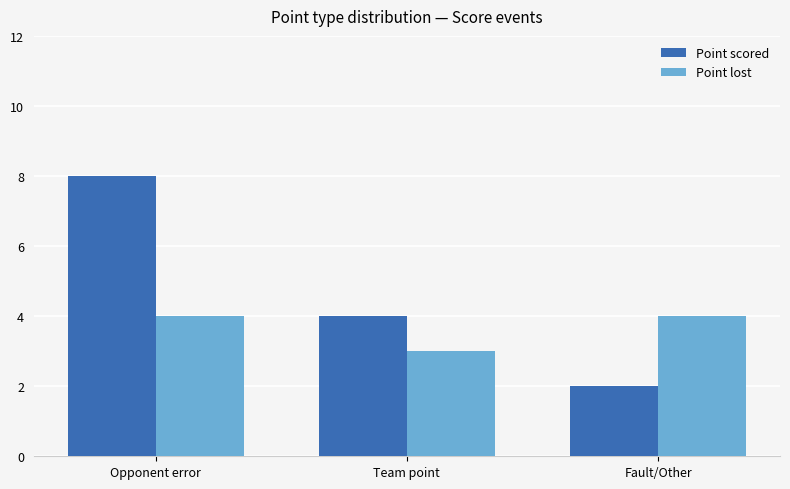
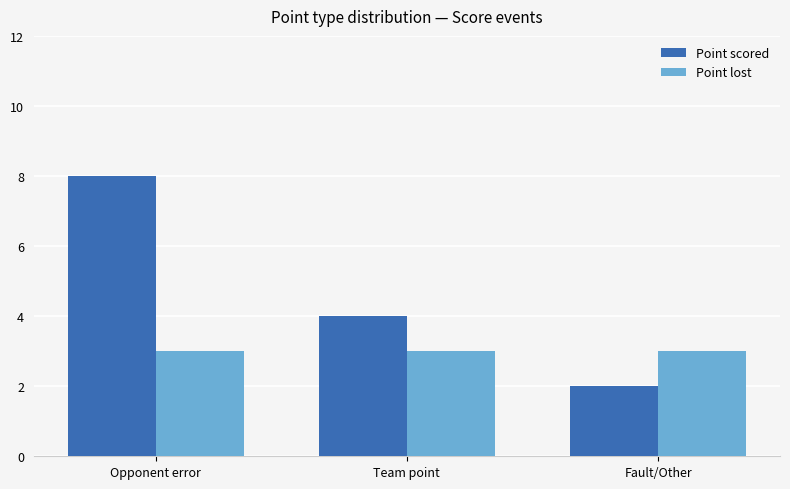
Point lost, Opponent error: 4 -> 3
Point lost, Fault/Other: 4 -> 3
